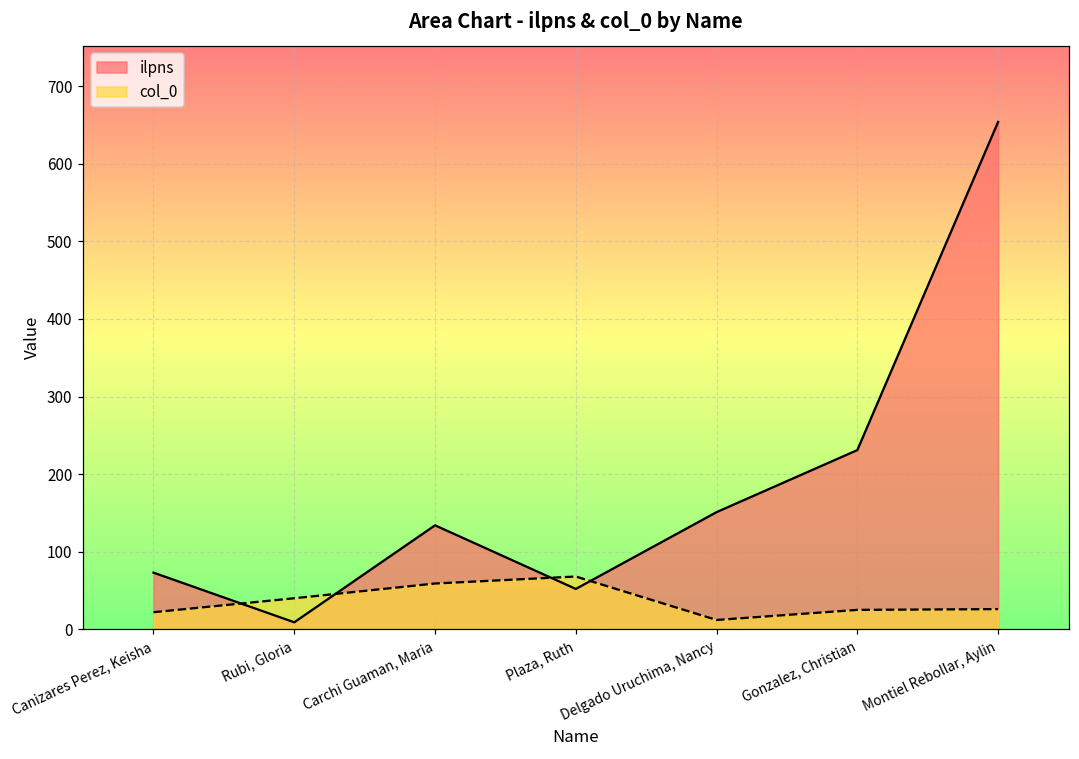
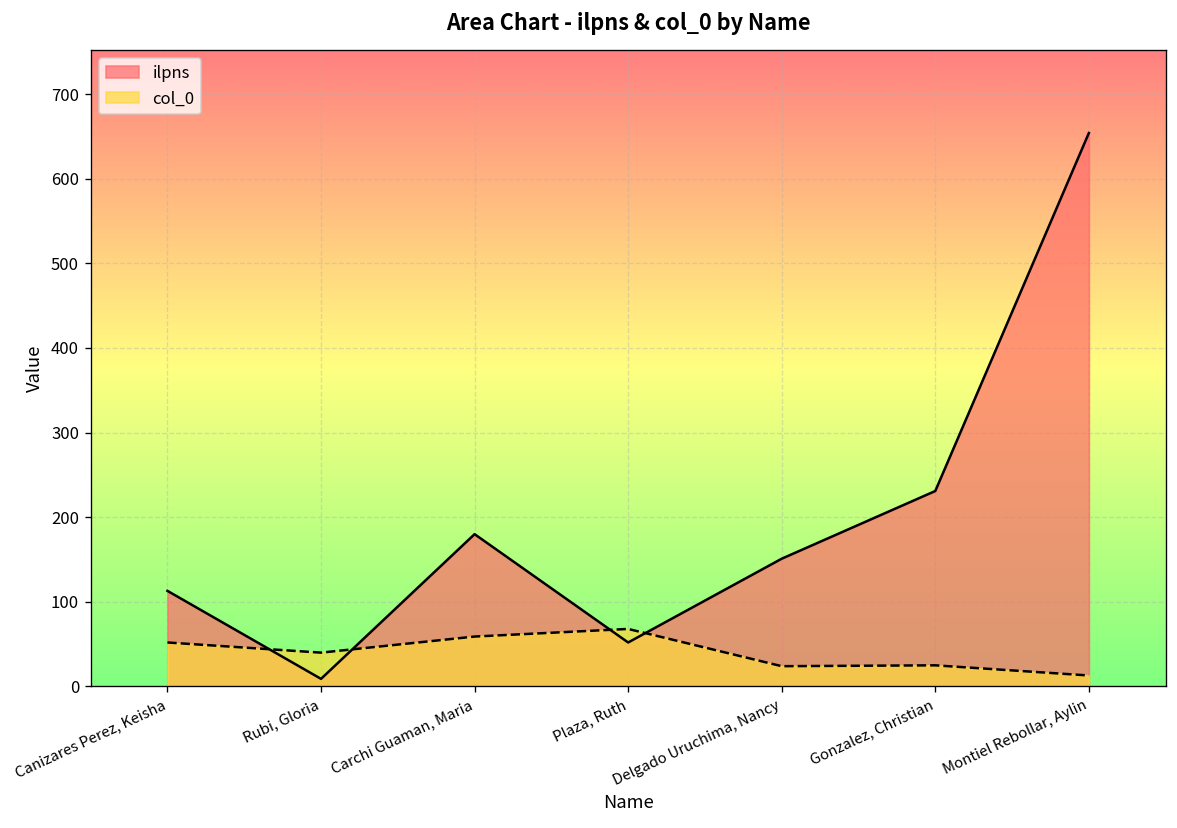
ilpns, Canizares Perez, Keisha: 70 -> 110
col_0, Canizares Perez, Keisha: 20 -> 50
ilpns, Carchi Guaman, Maria: 130 -> 180
col_0, Delgado Uruchima, Nancy: 10 -> 20
col_0, Montiel Rebollar, Aylin: 30 -> 10
